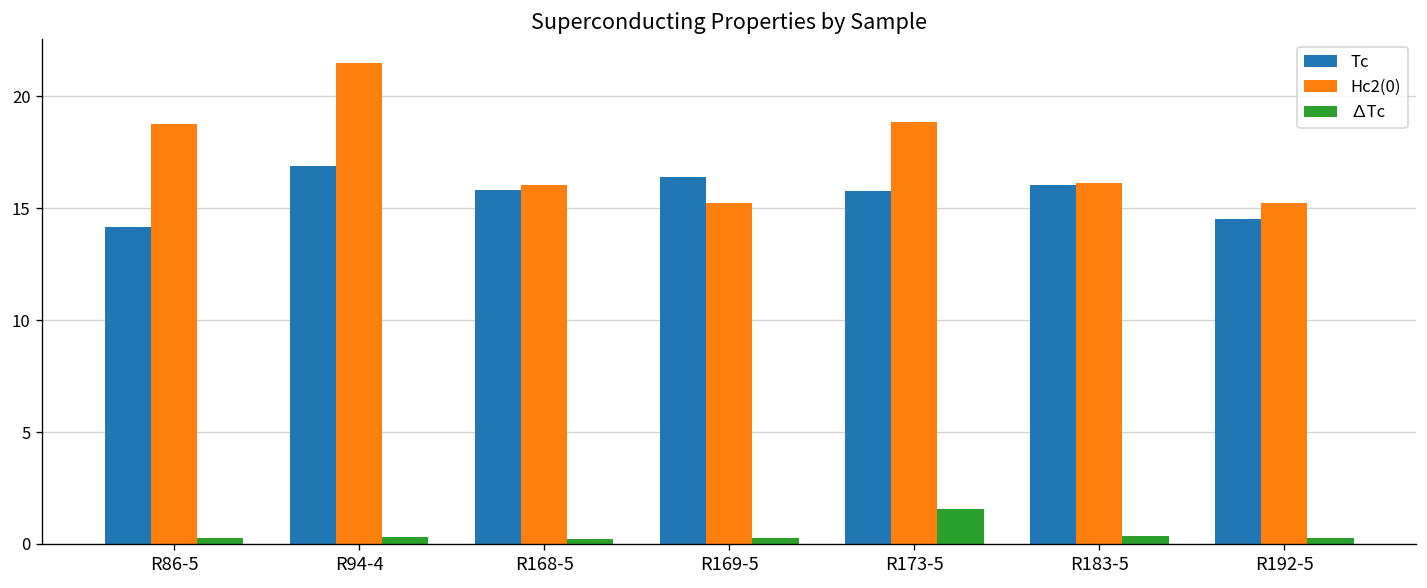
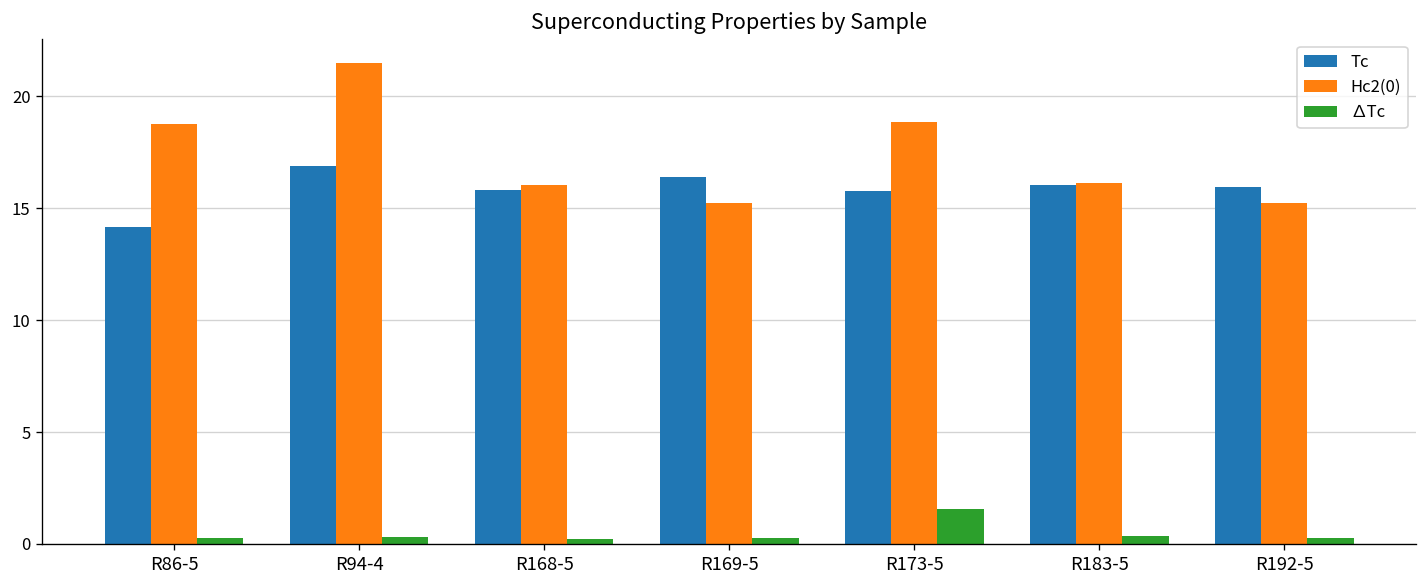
Tc, R192-5: 14.5 -> 15.9
